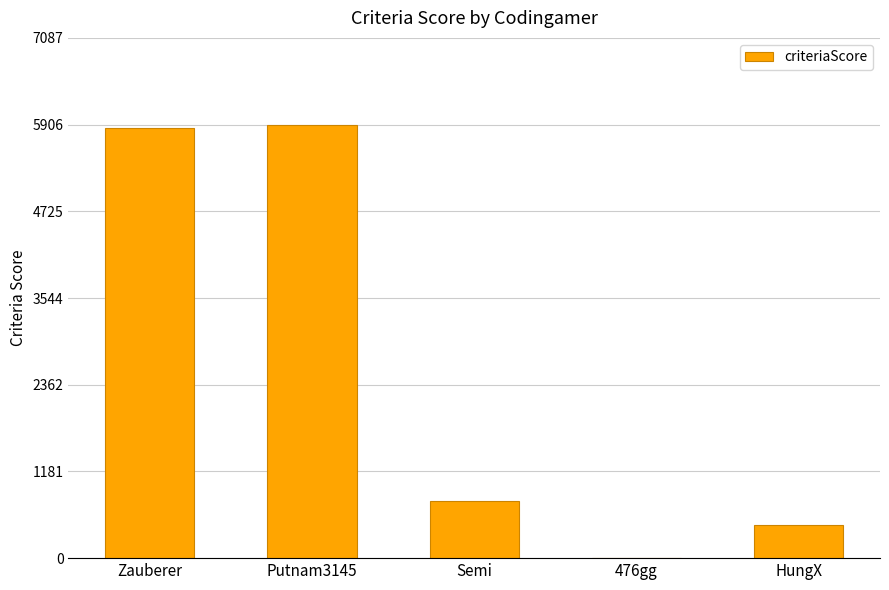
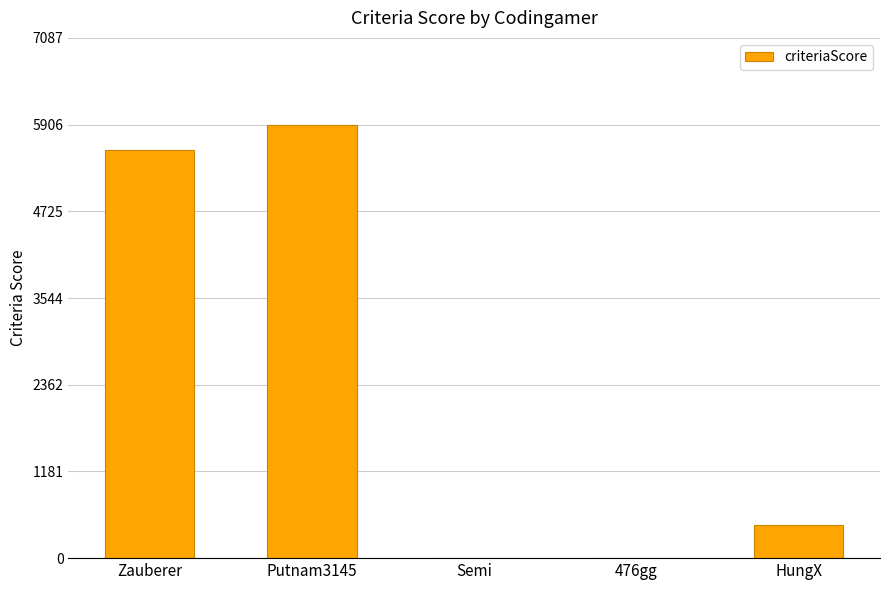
Zauberer: 5900 -> 5600
Semi: 800 -> 0
